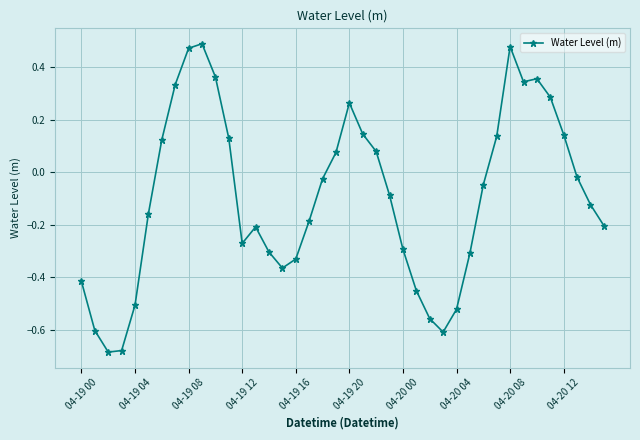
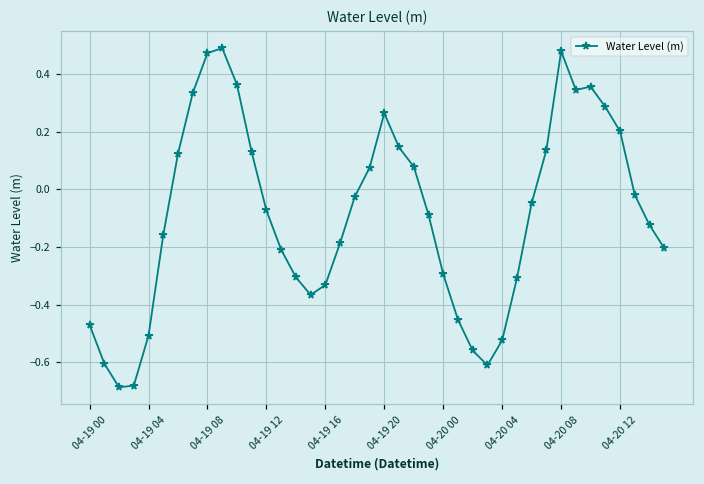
04-19 00: -0.42 -> -0.47
04-19 12: -0.27 -> -0.07
04-20 12: 0.14 -> 0.20
